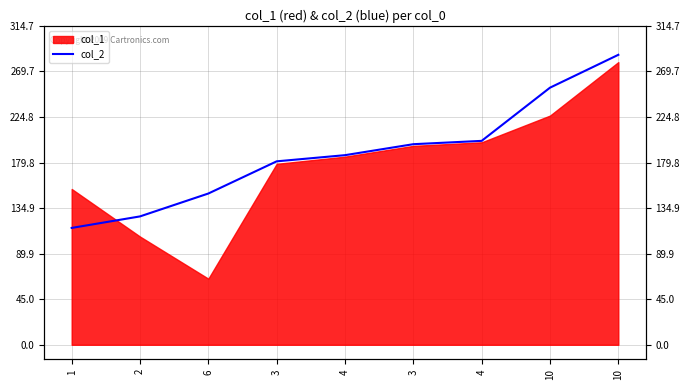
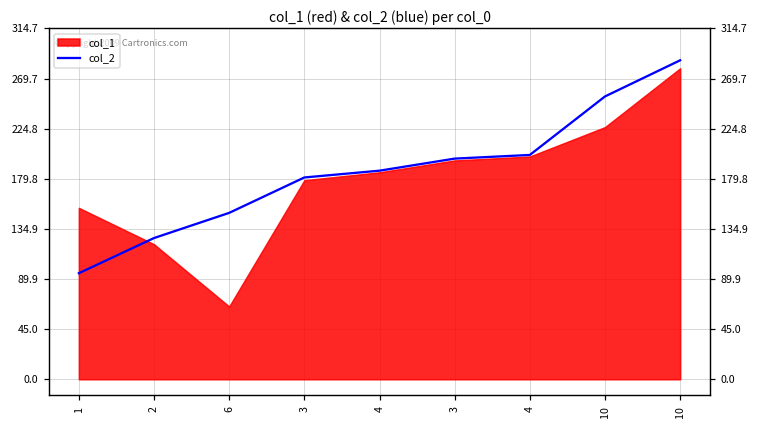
col_2, 1: 115 -> 95
col_1, 2: 107 -> 121
